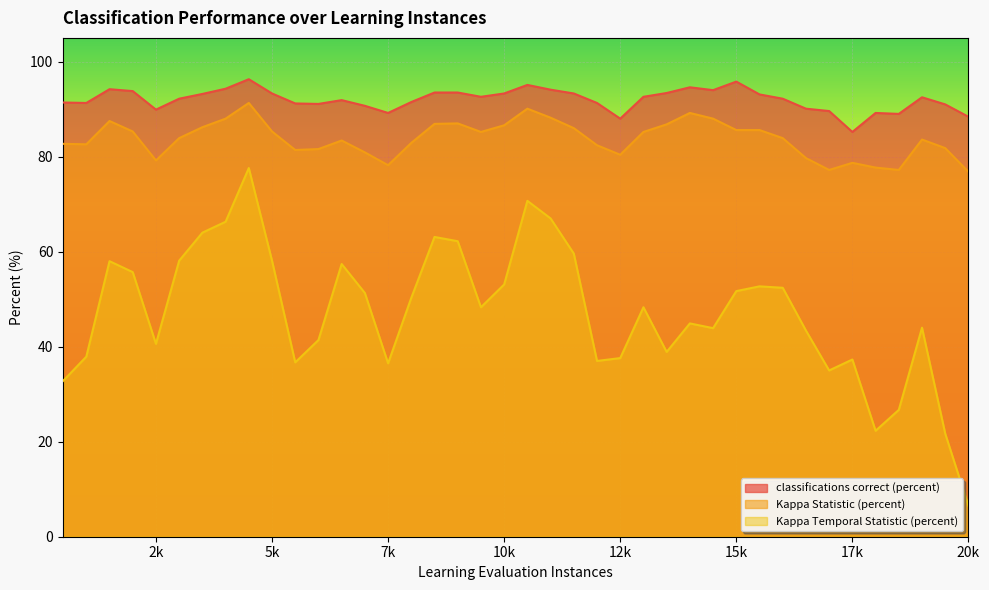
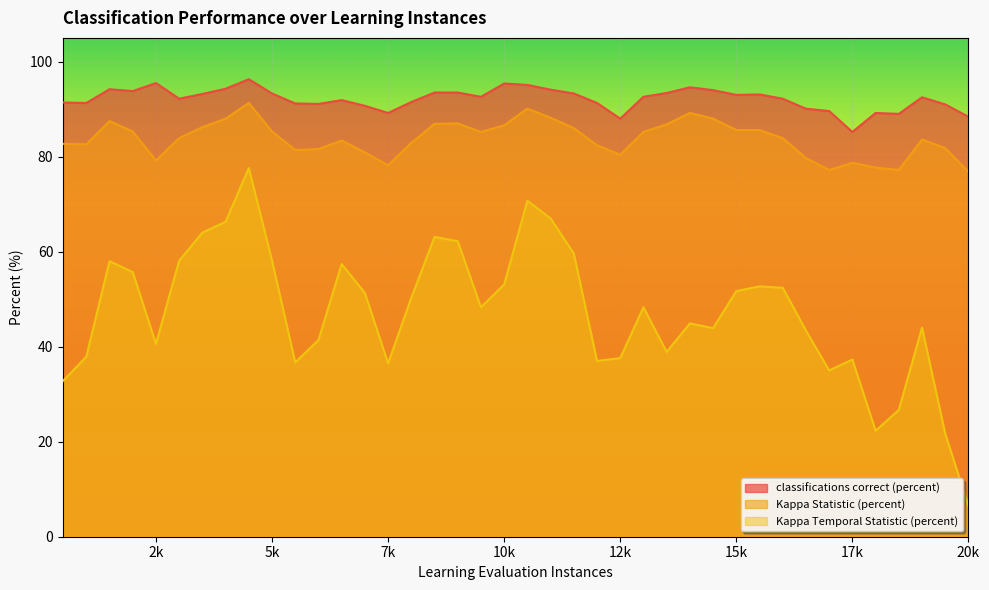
classifications correct (percent), 2k: 90 -> 96
classifications correct (percent), 10k: 93 -> 95
classifications correct (percent), 15k: 96 -> 93
